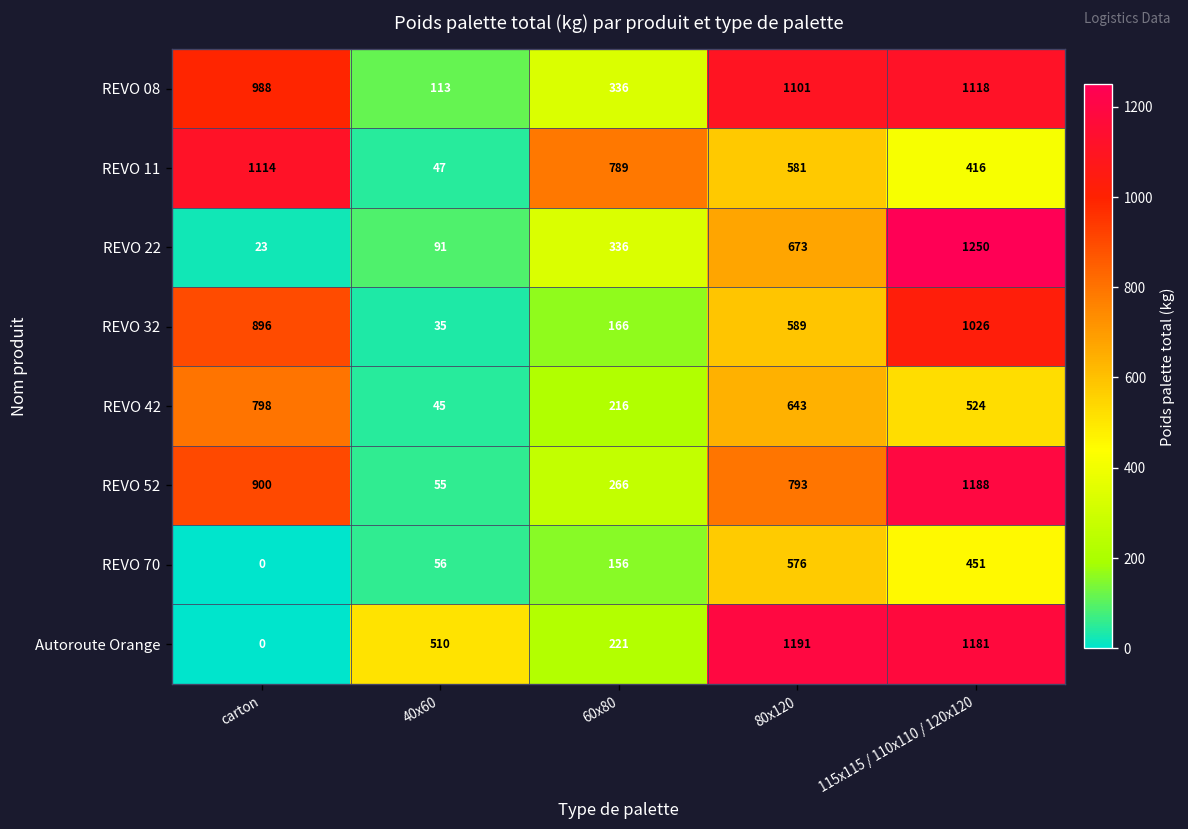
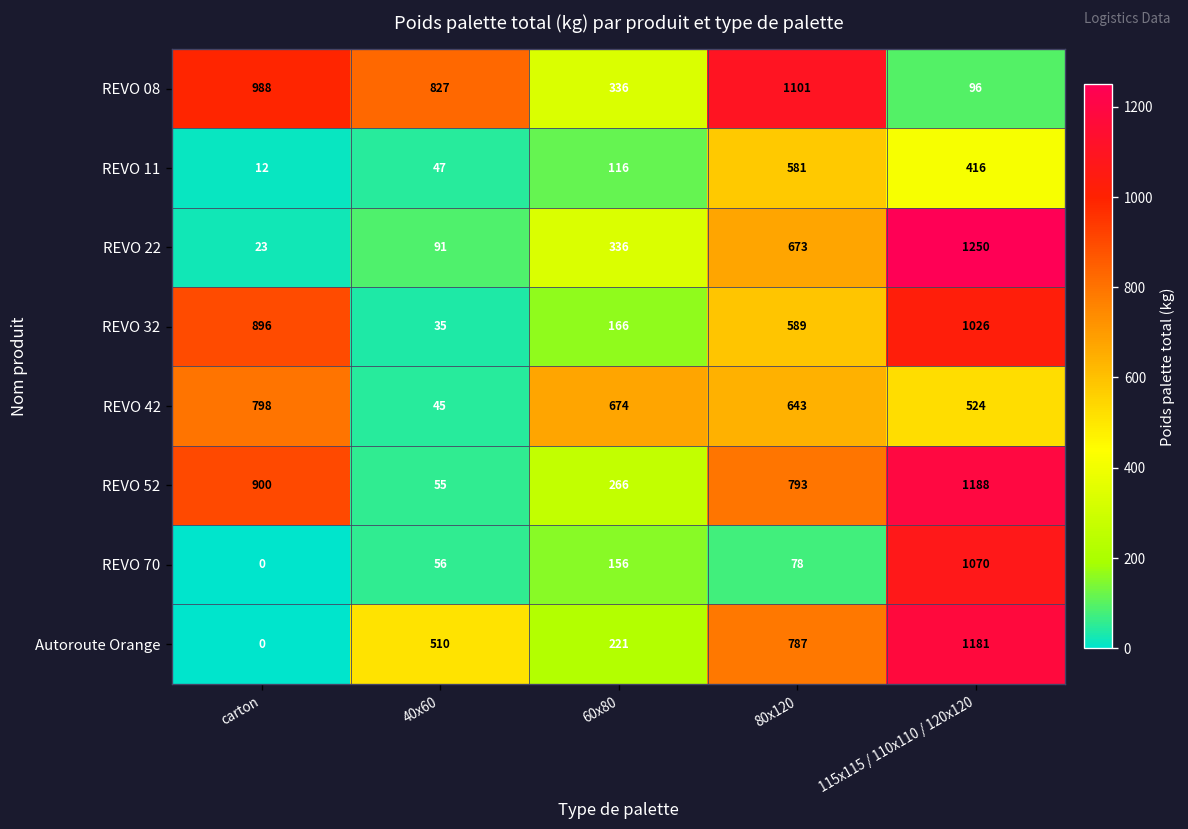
REVO 08, 40x60: 113 -> 827
REVO 08, 115x115 / 110x110 / 120x120: 1118 -> 96
REVO 11, carton: 1114 -> 12
REVO 11, 60x80: 789 -> 116
REVO 42, 60x80: 216 -> 674
REVO 70, 80x120: 576 -> 78
REVO 70, 115x115 / 110x110 / 120x120: 451 -> 1070
Autoroute Orange, 80x120: 1191 -> 787
